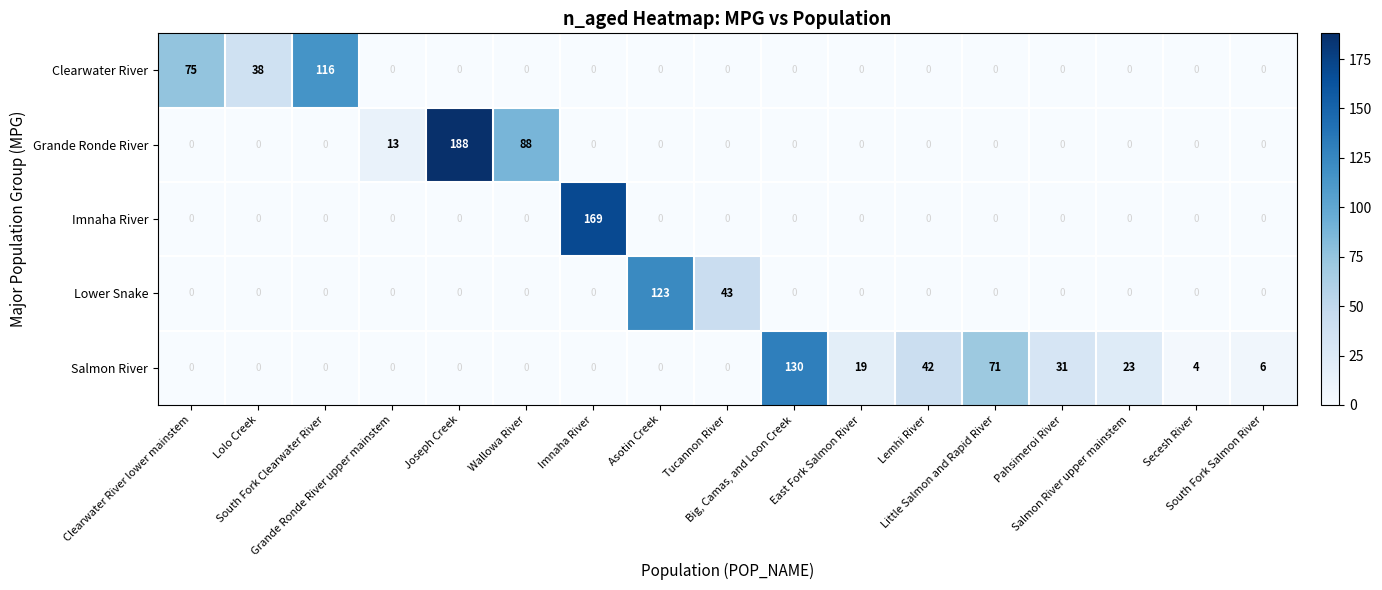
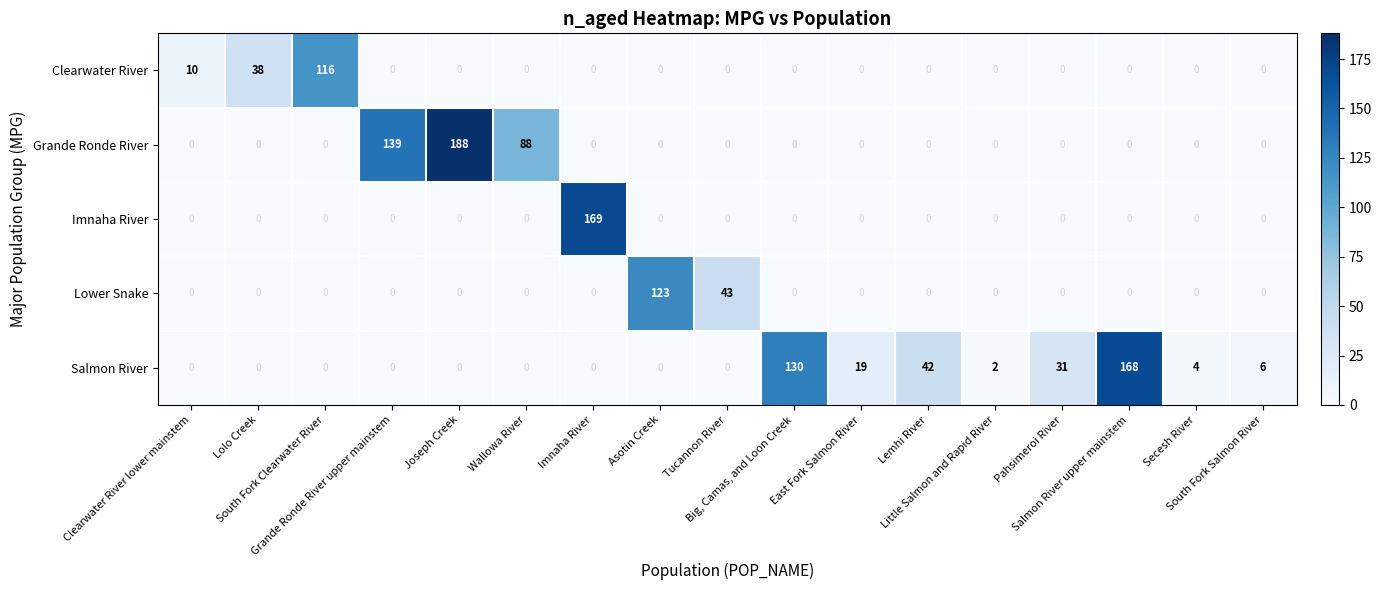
Clearwater River, Clearwater River lower mainstem: 75 -> 10
Grande Ronde River, Grande Ronde River upper mainstem: 13 -> 139
Salmon River, Little Salmon and Rapid River: 71 -> 2
Salmon River, Salmon River upper mainstem: 23 -> 168
